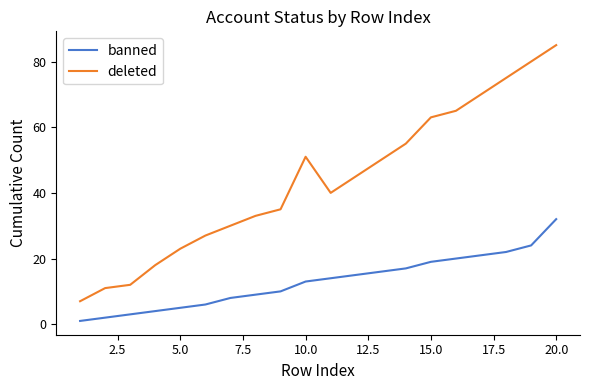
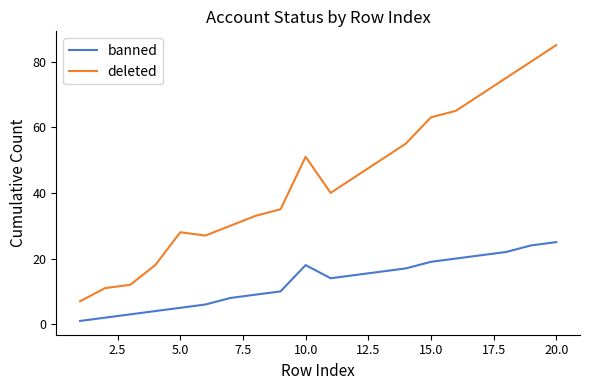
deleted, 5.0: 23 -> 28
banned, 10.0: 13 -> 18
banned, 20.0: 32 -> 25
